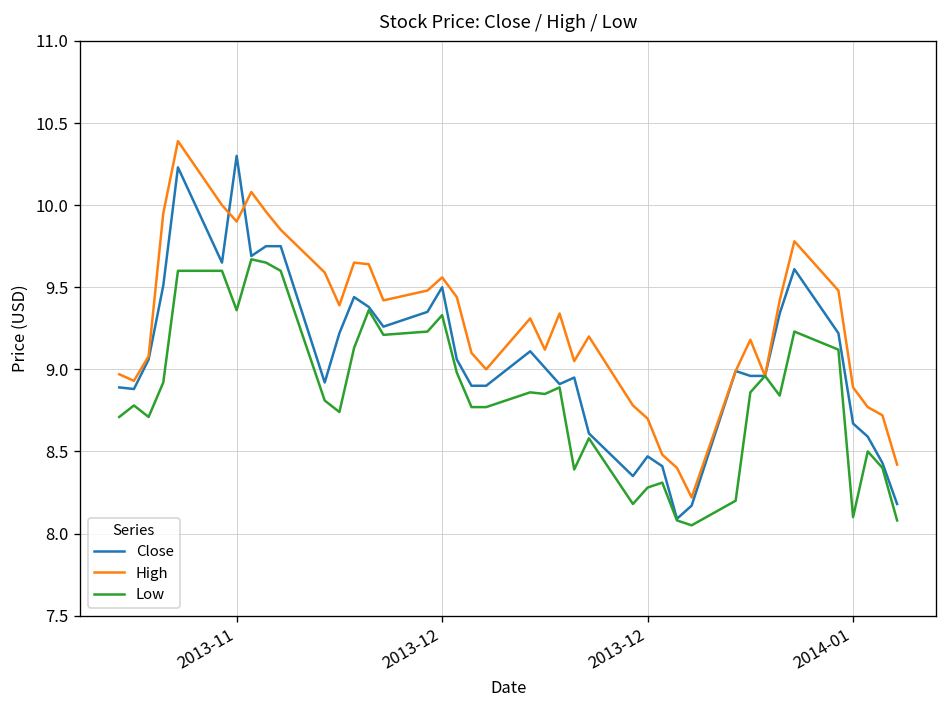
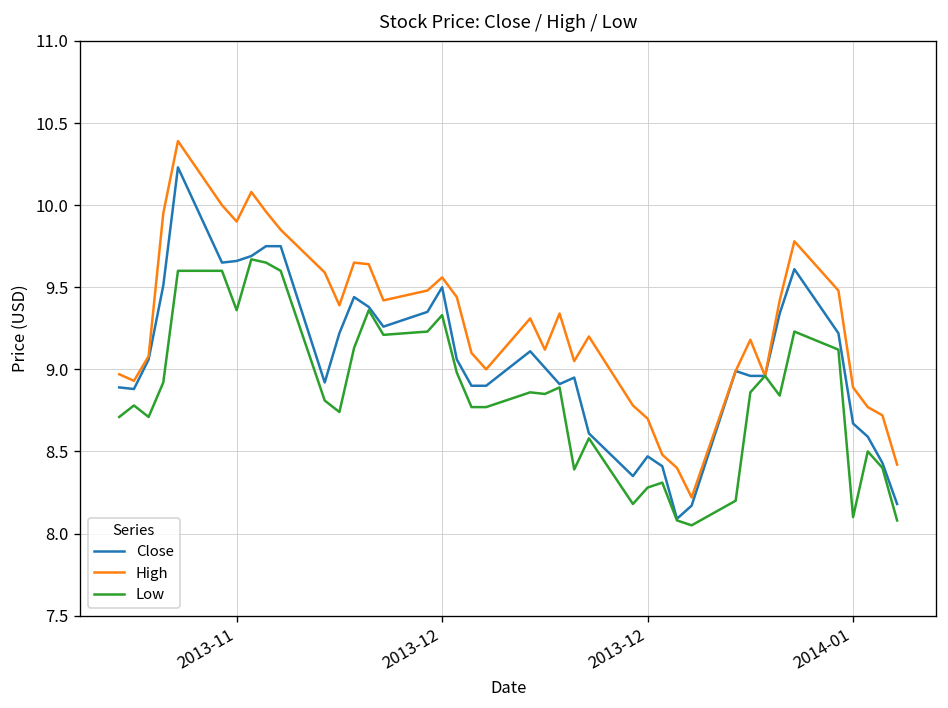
Close, 2013-11: 10.30 -> 9.66
